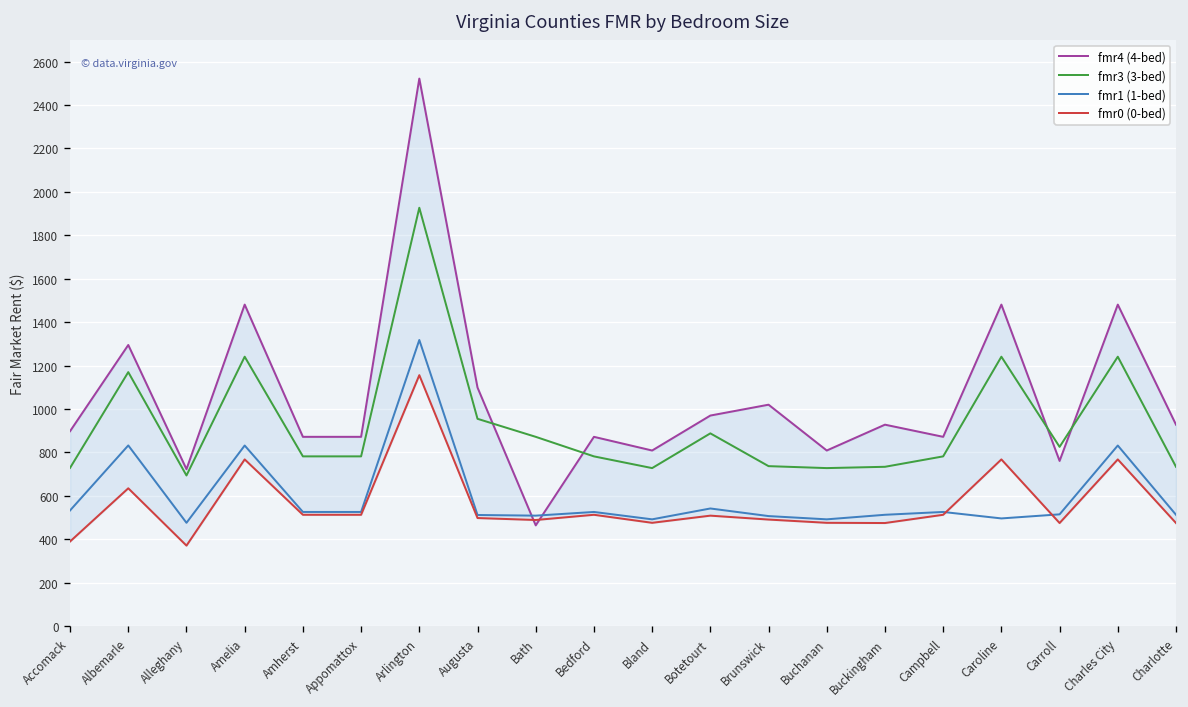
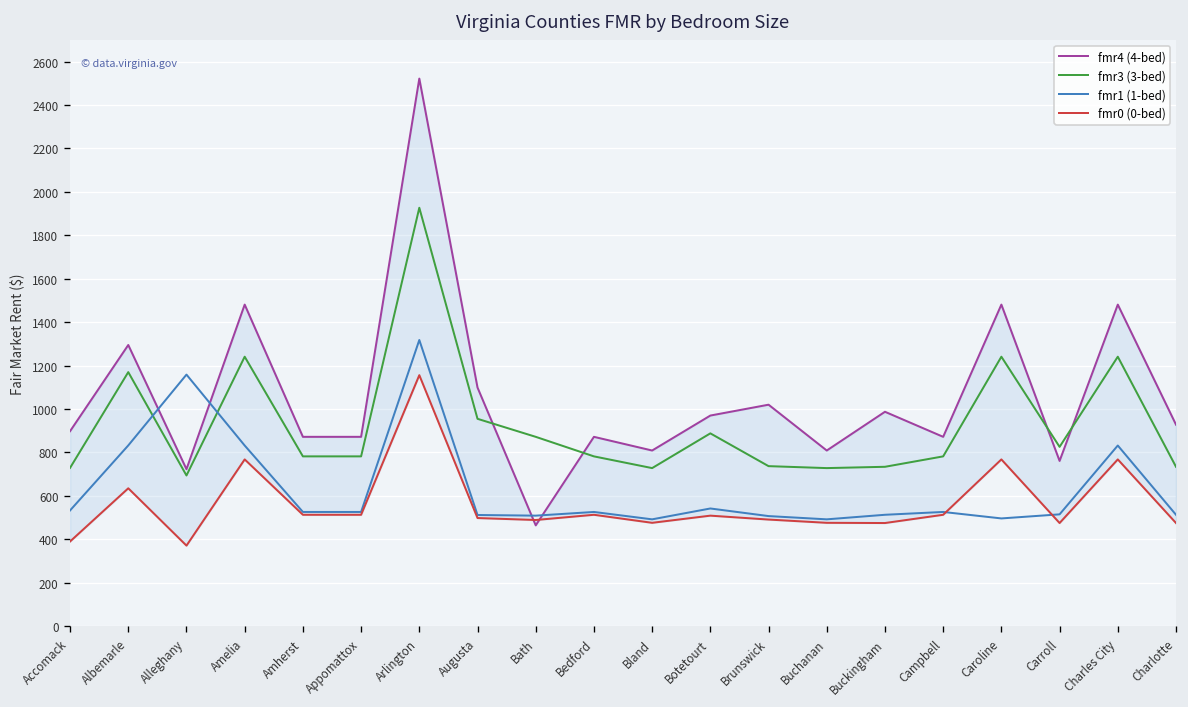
fmr1 (1-bed), Alleghany: 480 -> 1160
fmr4 (4-bed), Buckingham: 930 -> 990
